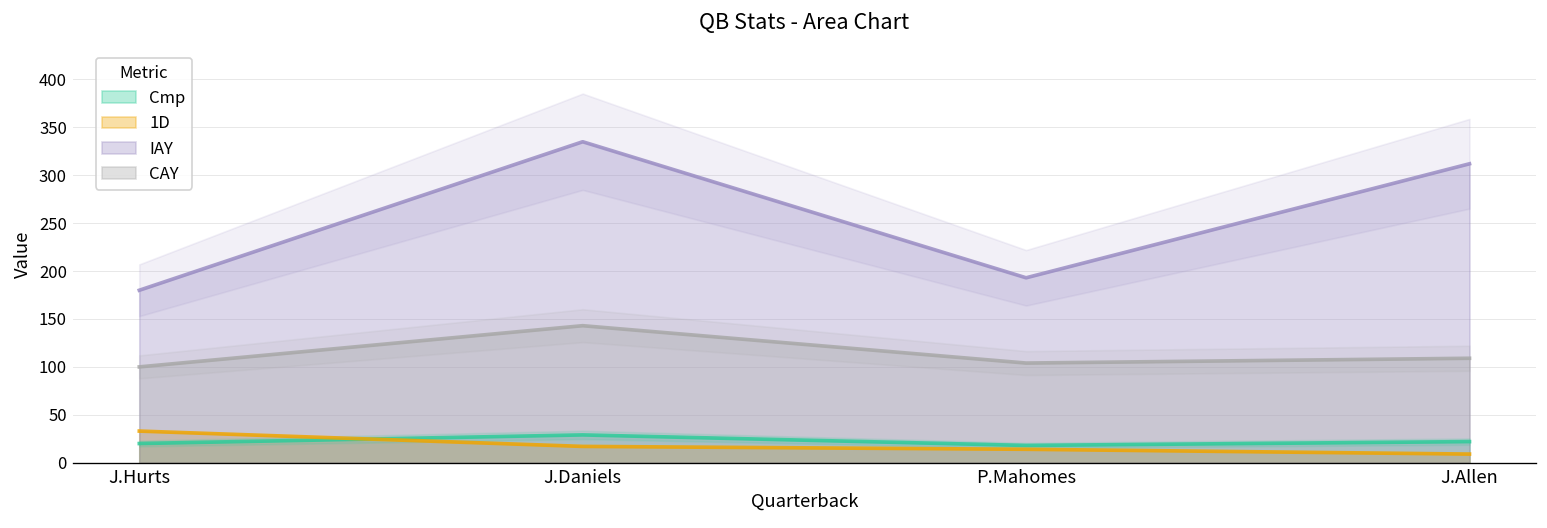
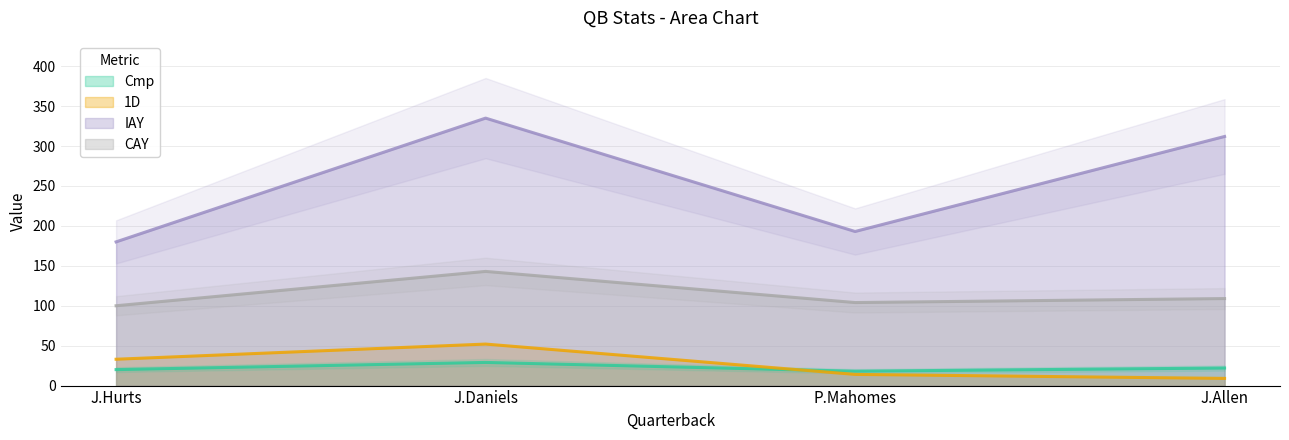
1D, J.Daniels: 20 -> 50
